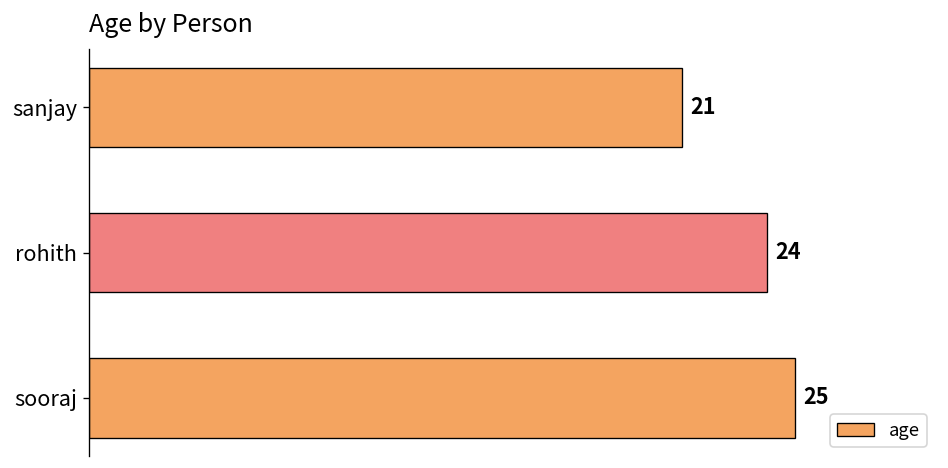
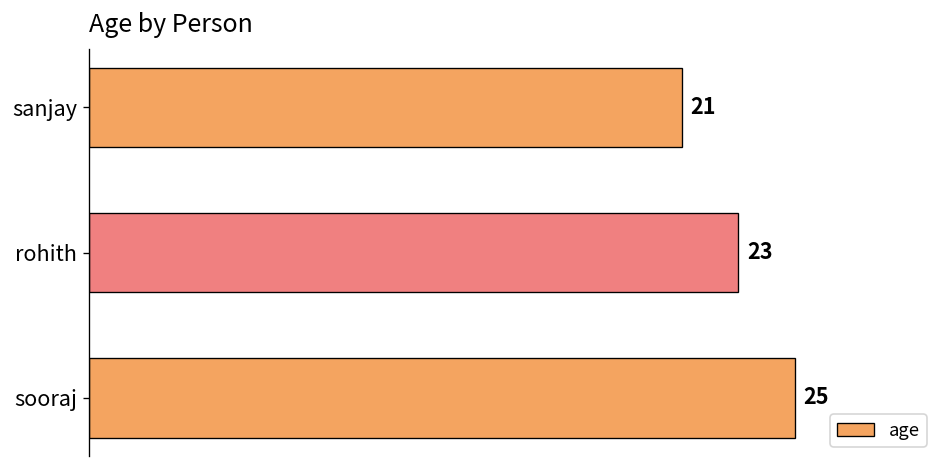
rohith: 24 -> 23
